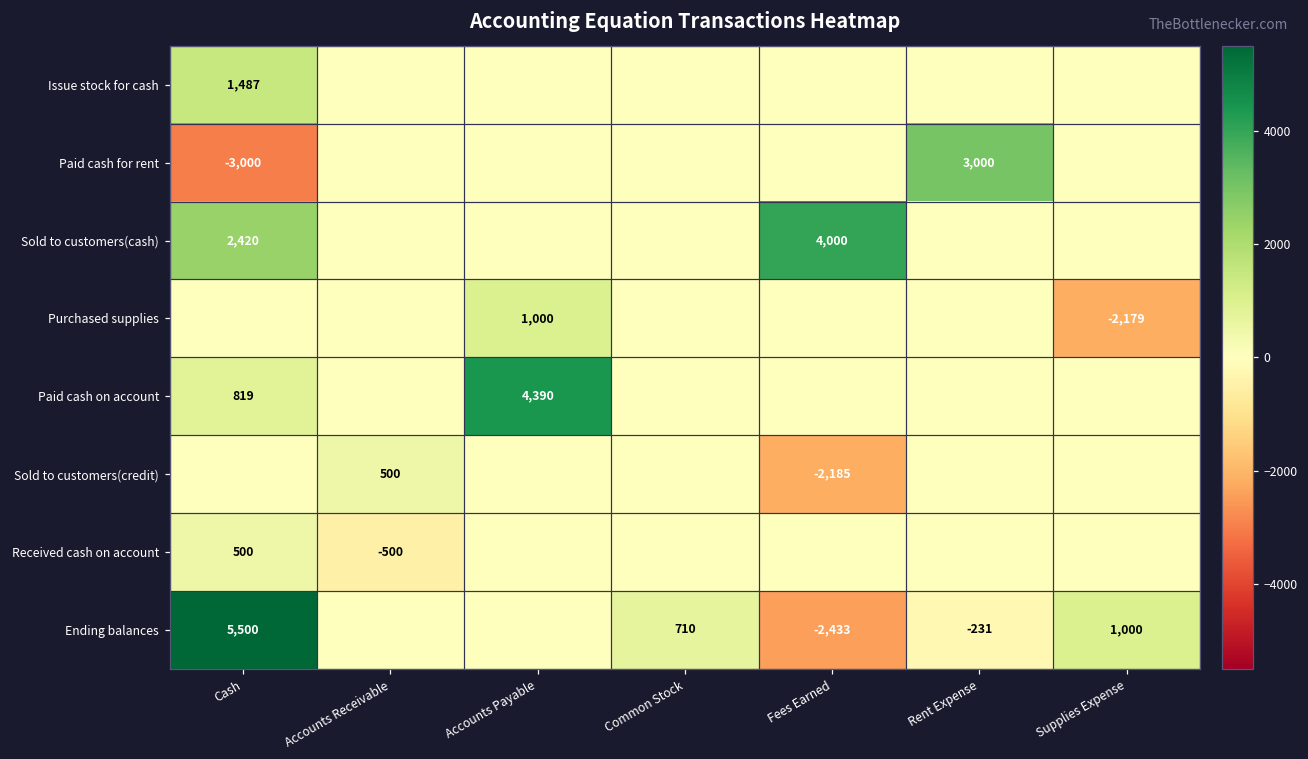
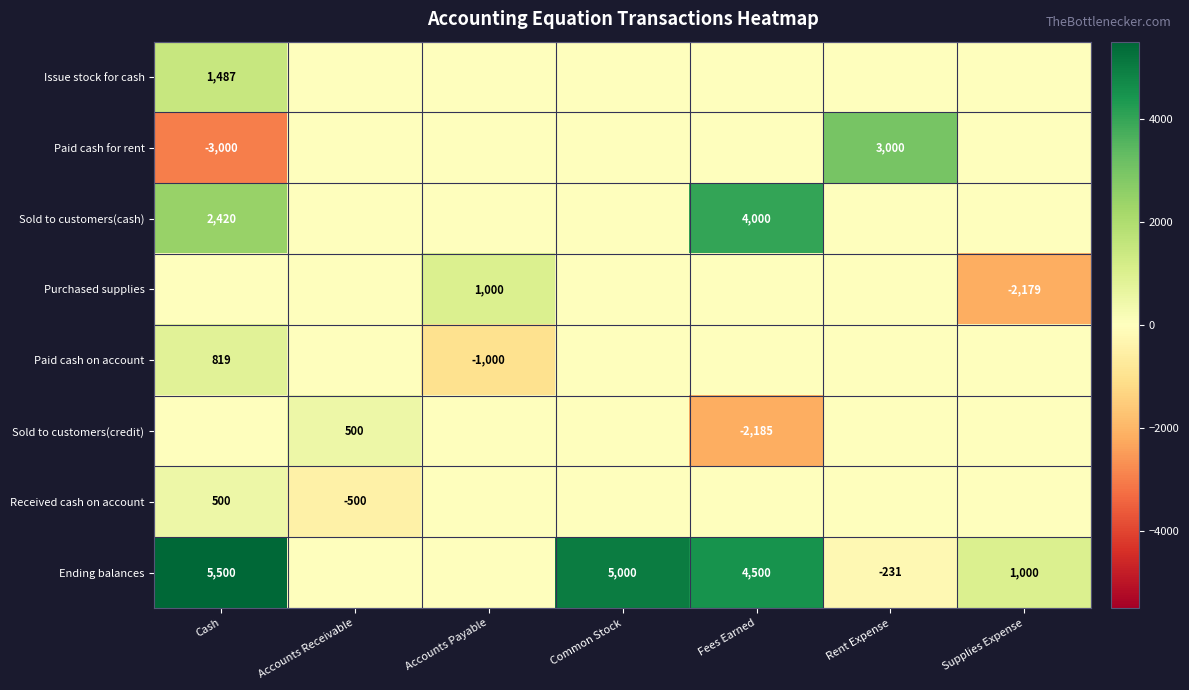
Paid cash on account, Accounts Payable: 4,390 -> -1,000
Ending balances, Common Stock: 710 -> 5,000
Ending balances, Fees Earned: -2,433 -> 4,500
